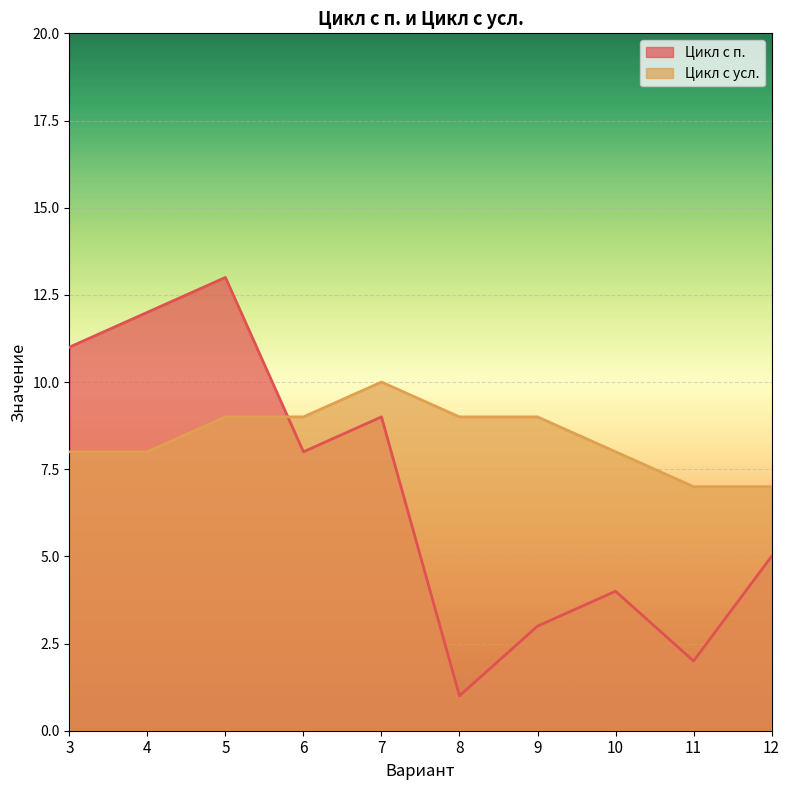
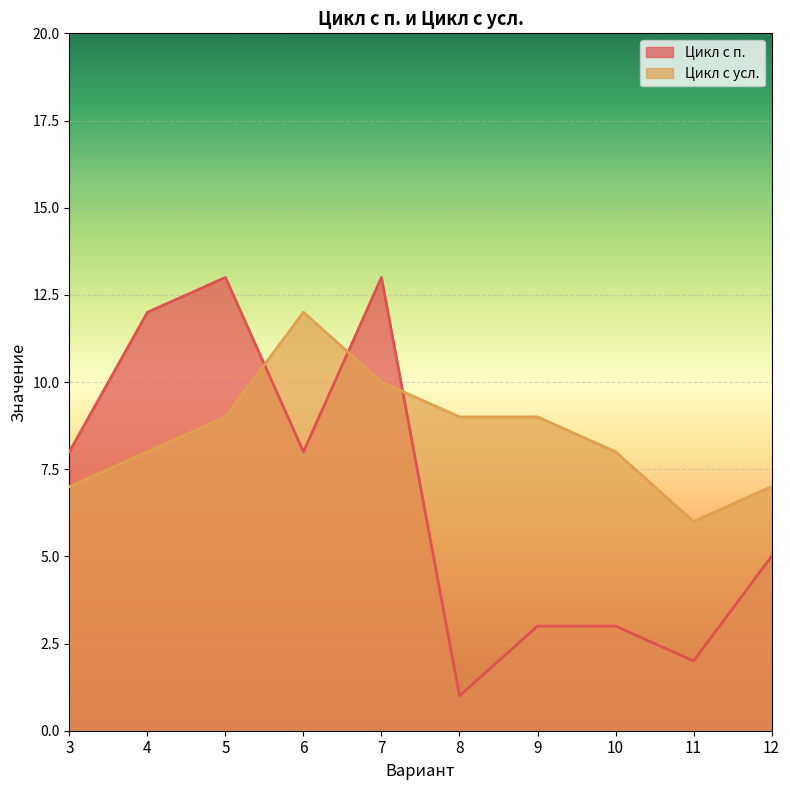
Цикл с п., 3: 11 -> 8
Цикл с усл., 3: 8 -> 7
Цикл с усл., 6: 9 -> 12
Цикл с п., 7: 9 -> 13
Цикл с п., 10: 4 -> 3
Цикл с усл., 11: 7 -> 6
